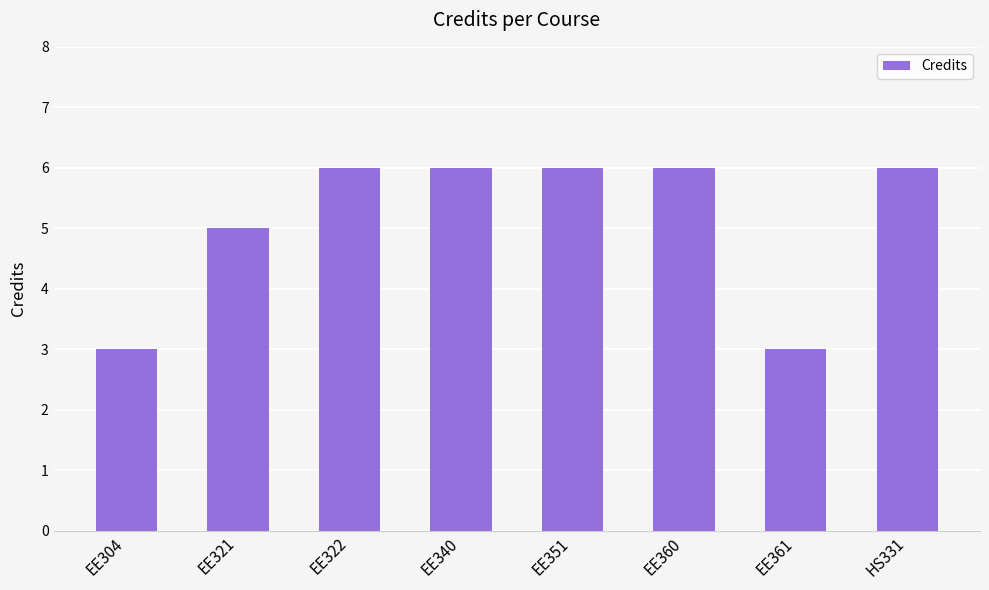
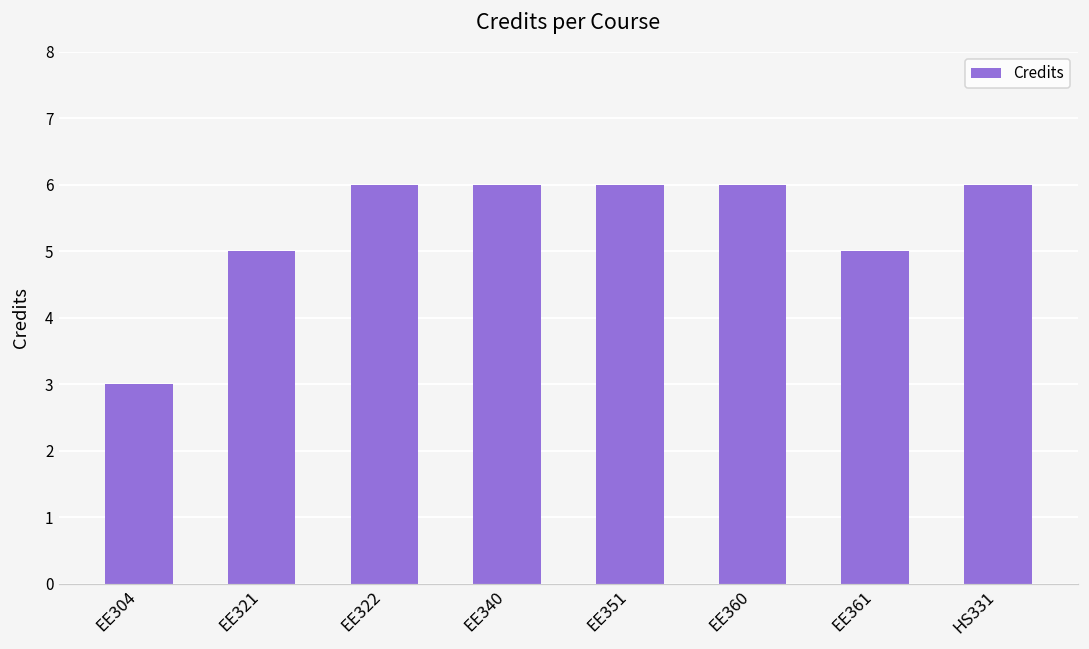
EE361: 3 -> 5
